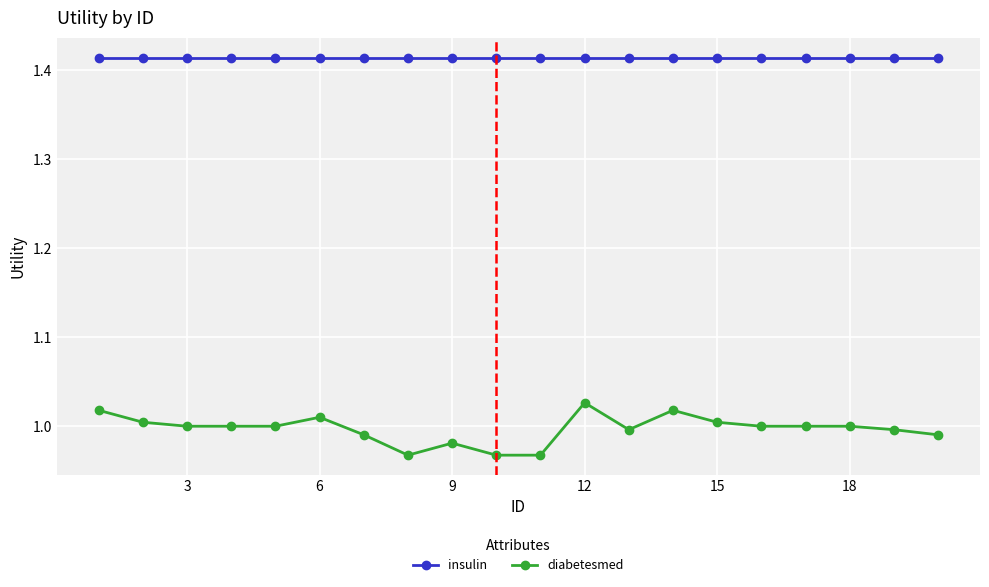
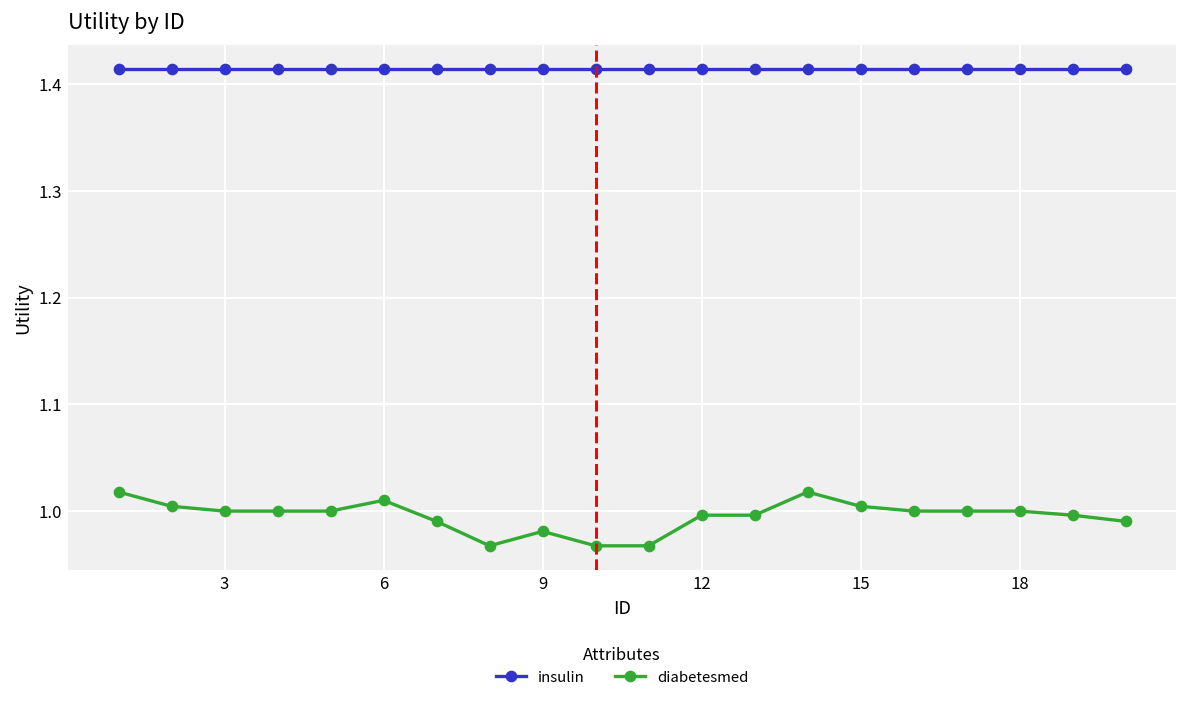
diabetesmed, 12: 1.03 -> 1.00
